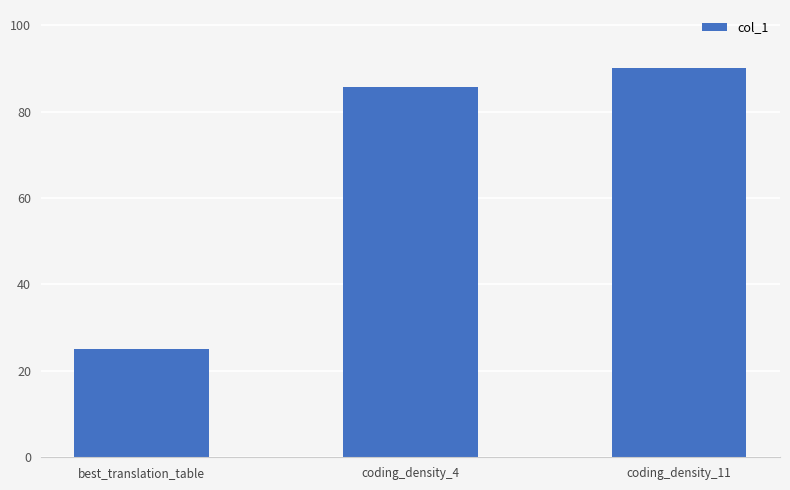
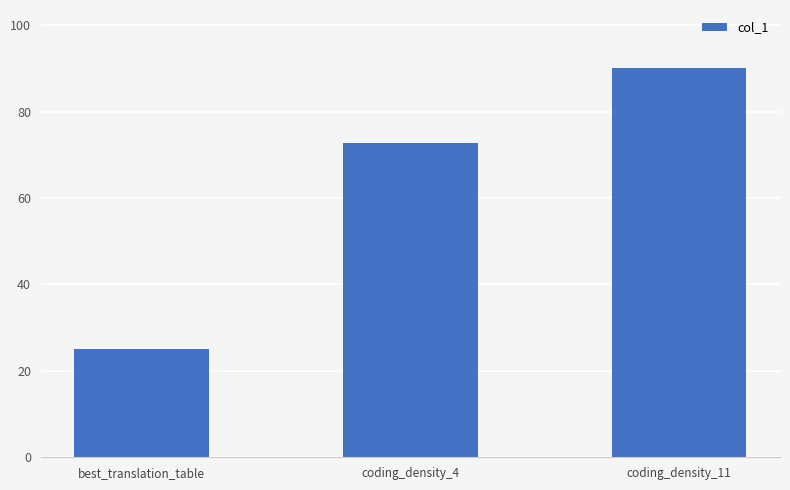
coding_density_4: 86 -> 73
